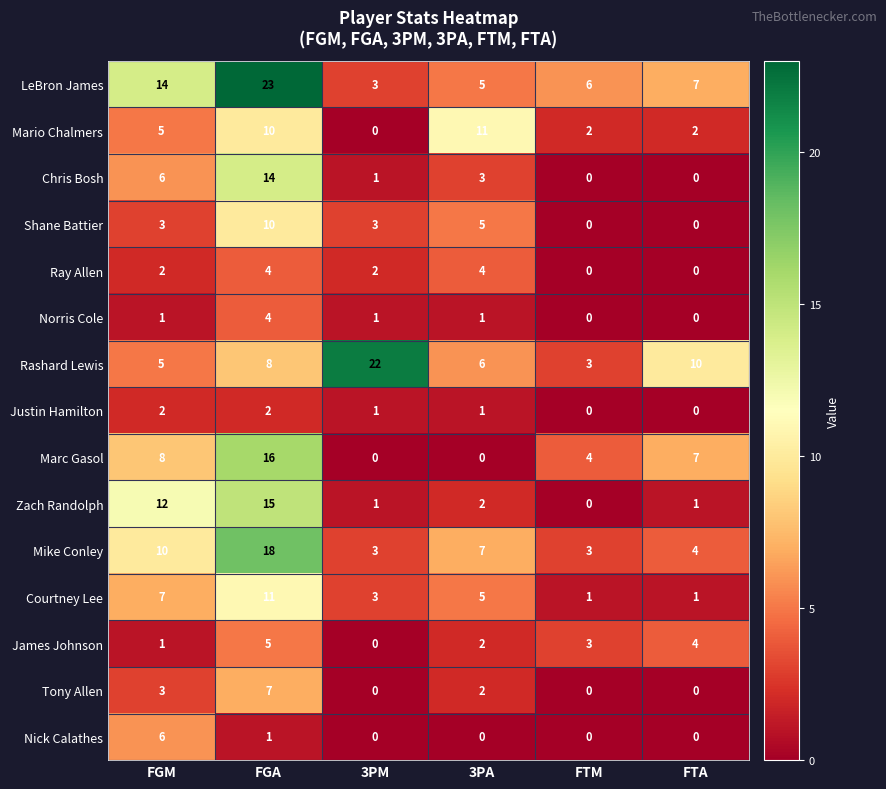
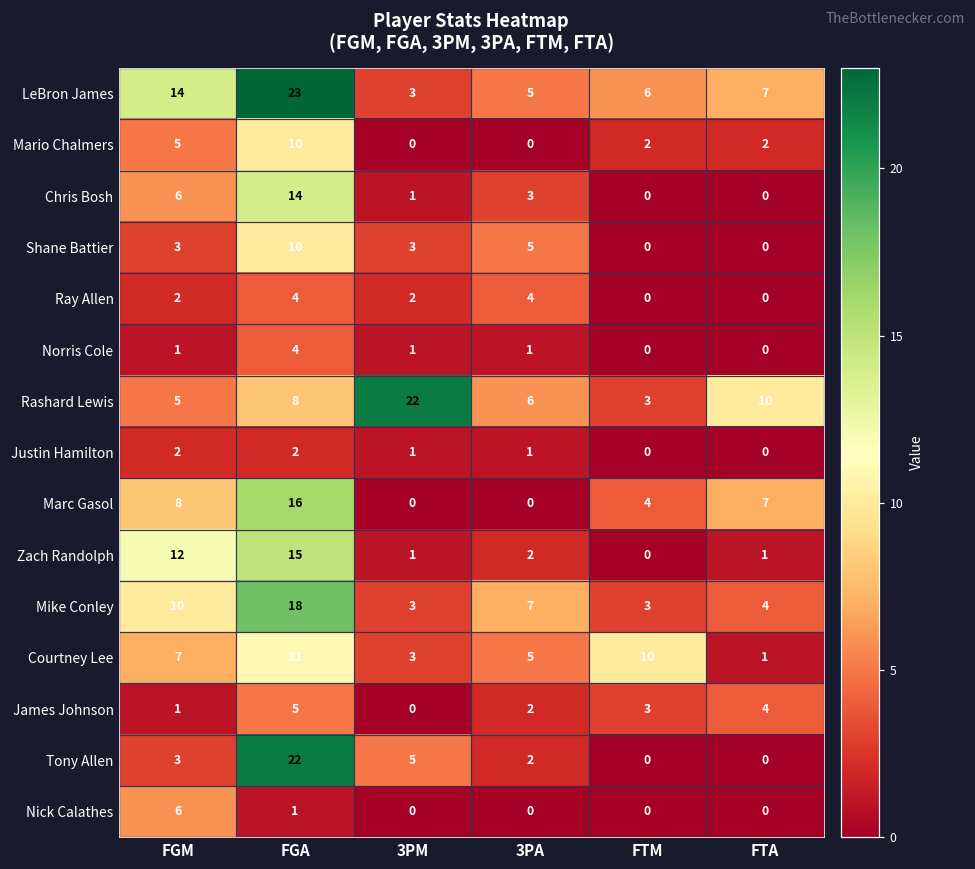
Mario Chalmers, 3PA: 11 -> 0
Courtney Lee, FTM: 1 -> 10
Tony Allen, FGA: 7 -> 22
Tony Allen, 3PM: 0 -> 5
